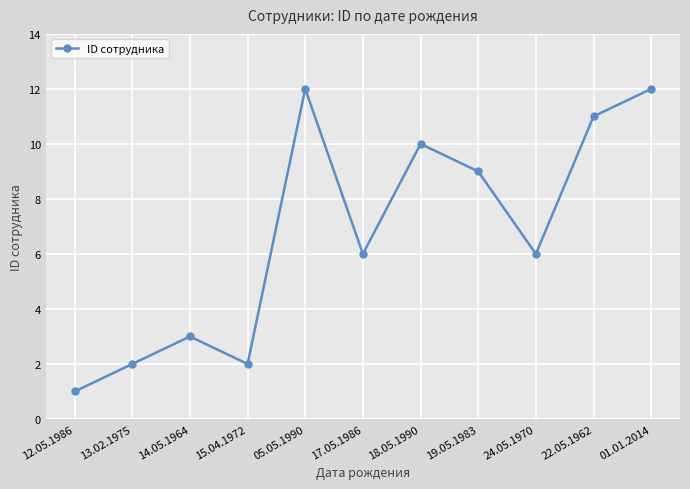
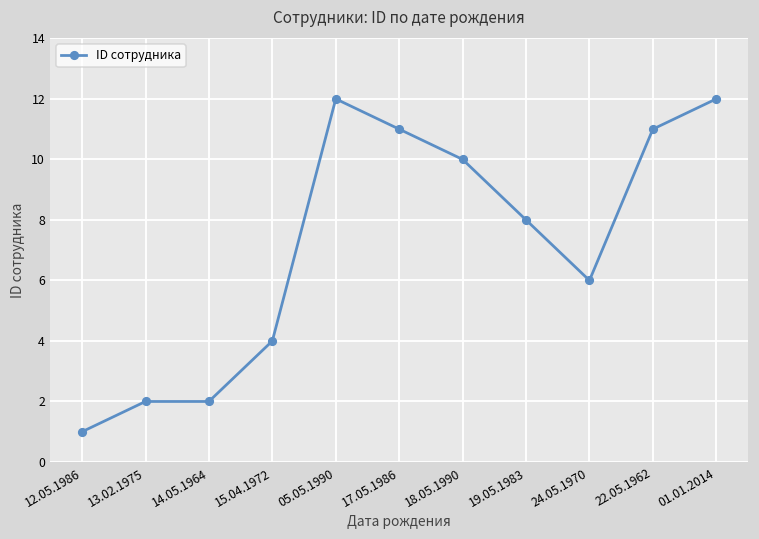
14.05.1964: 3 -> 2
15.04.1972: 2 -> 4
17.05.1986: 6 -> 11
19.05.1983: 9 -> 8
